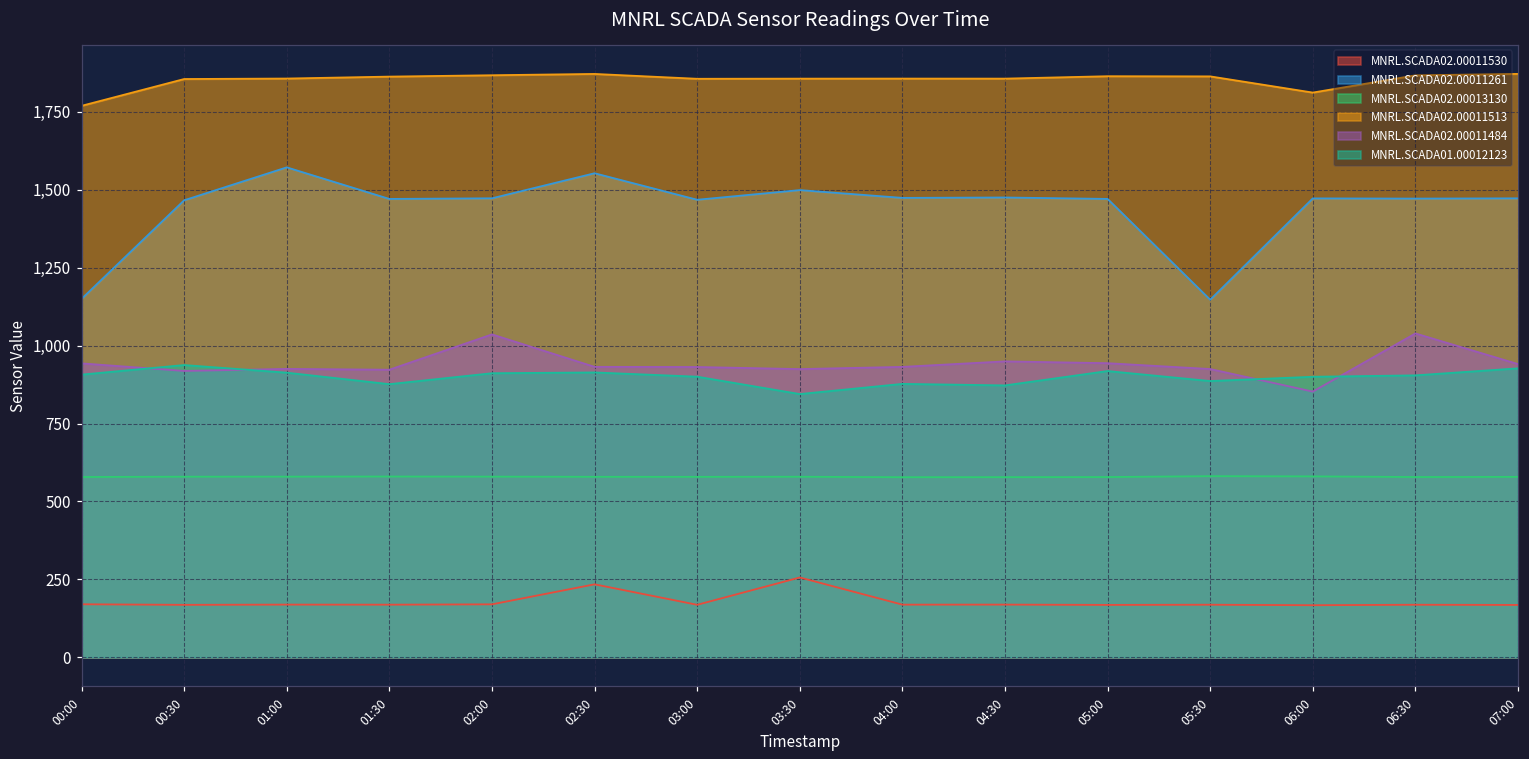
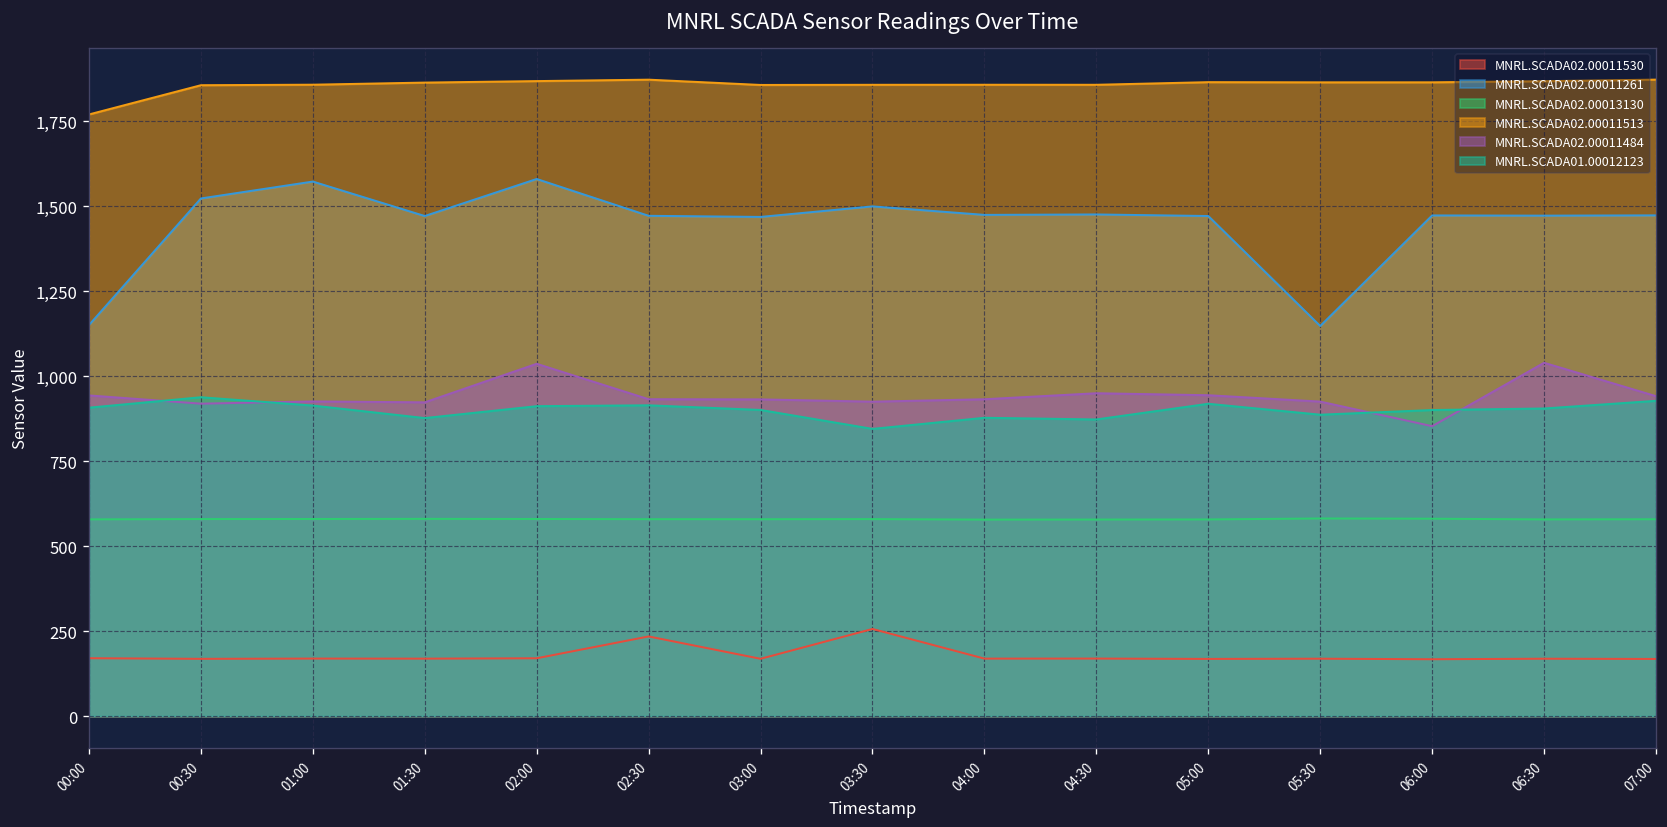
MNRL.SCADA02.00011261, 00:30: 1,470 -> 1,520
MNRL.SCADA02.00011261, 02:00: 1,470 -> 1,580
MNRL.SCADA02.00011261, 02:30: 1,550 -> 1,470
MNRL.SCADA02.00011513, 06:00: 1,810 -> 1,860
